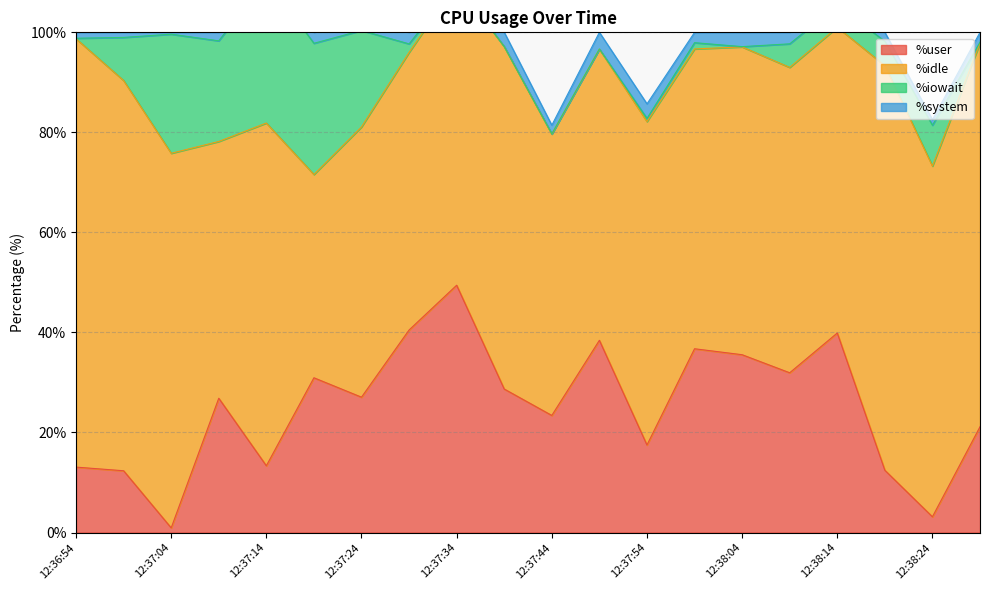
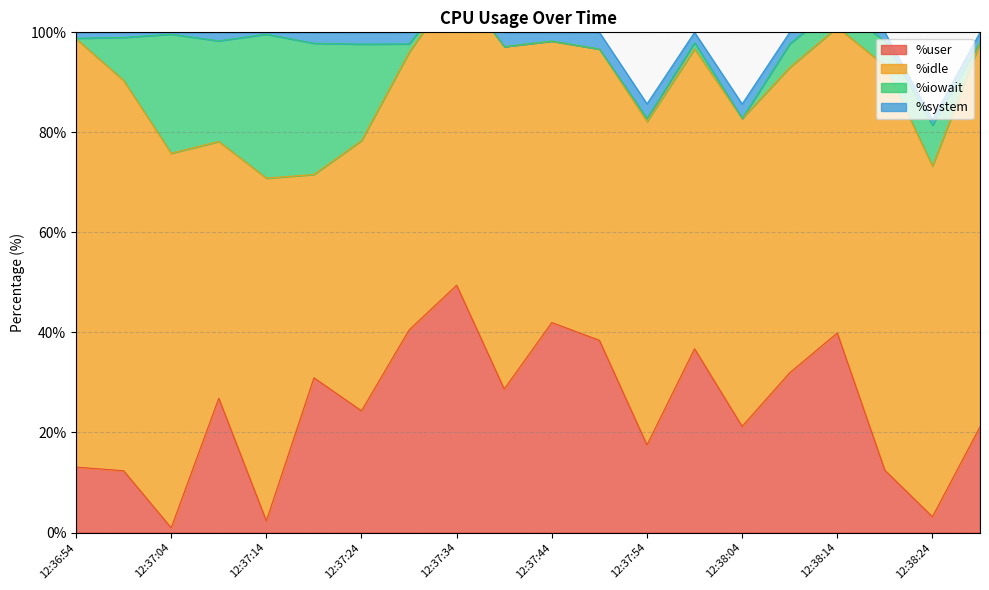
%user, 12:37:14: 13% -> 2%
%user, 12:37:24: 27% -> 24%
%user, 12:37:44: 23% -> 42%
%user, 12:38:04: 36% -> 21%
